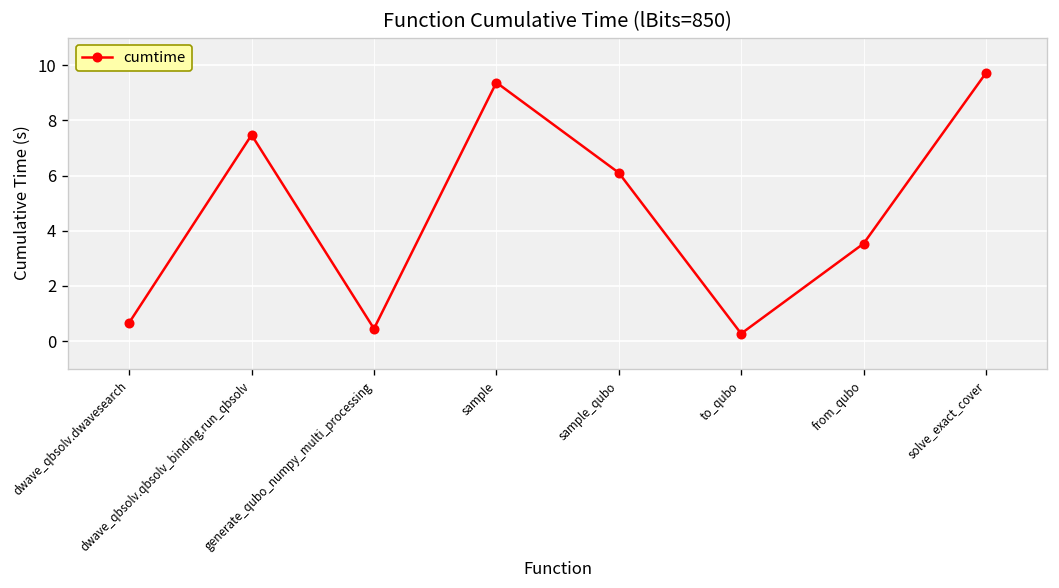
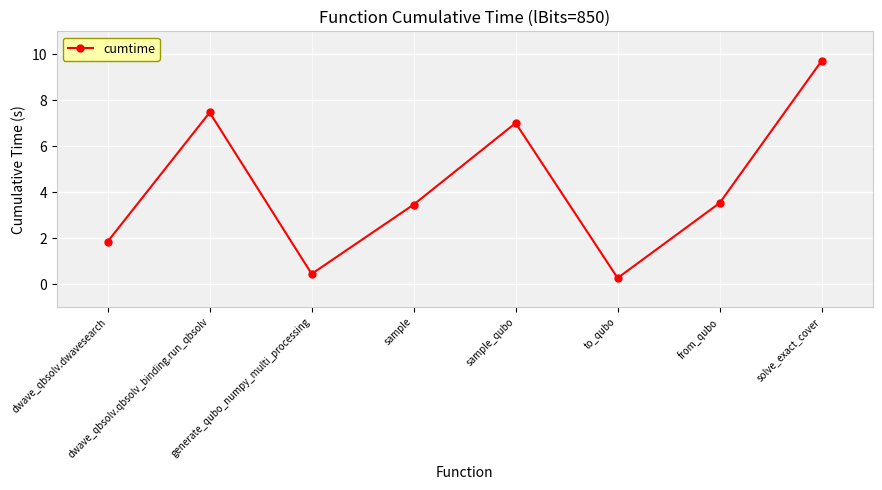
dwave_qbsolv.dwavesearch: 0.7 -> 1.9
sample: 9.4 -> 3.5
sample_qubo: 6.1 -> 7.0
